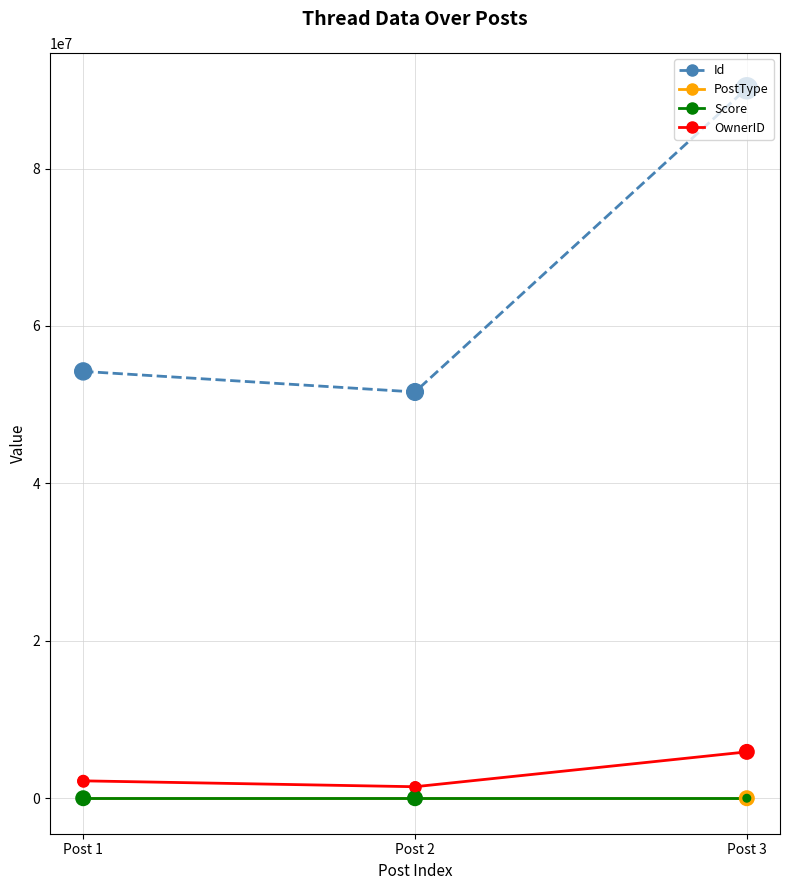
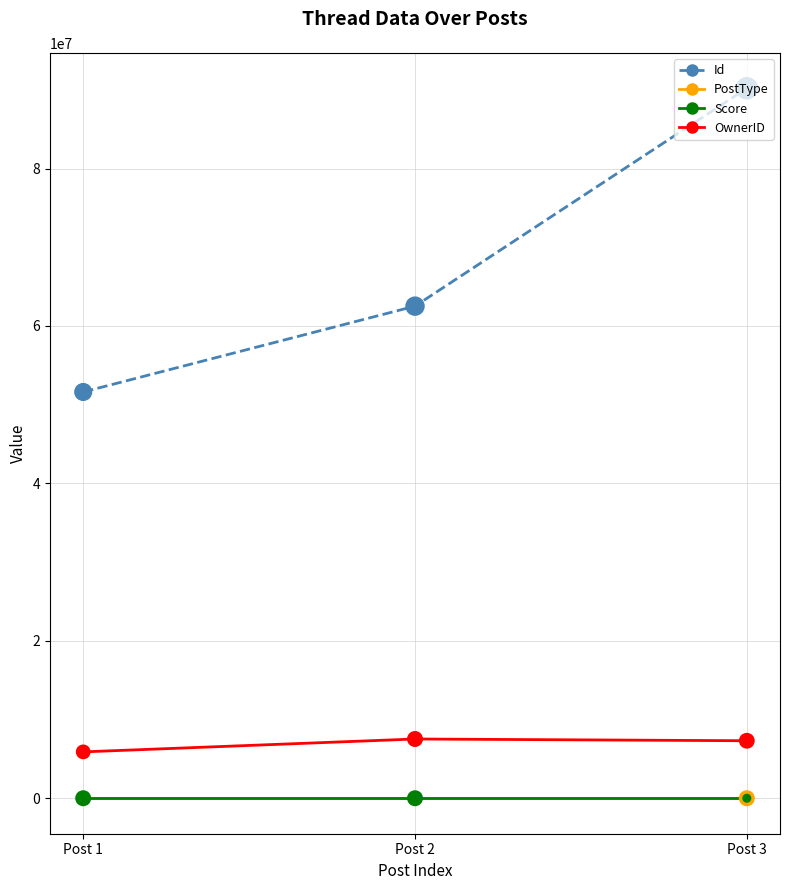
Id, Post 1: 54000000 -> 52000000
OwnerID, Post 1: 2000000 -> 6000000
Id, Post 2: 52000000 -> 63000000
OwnerID, Post 2: 1000000 -> 8000000
OwnerID, Post 3: 6000000 -> 7000000
